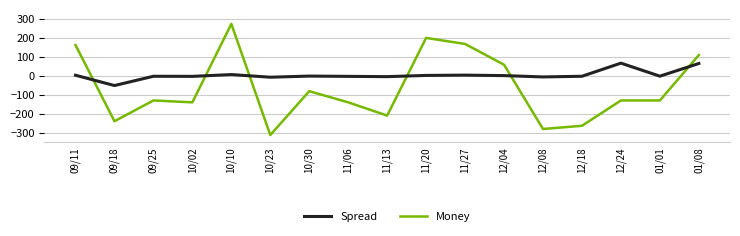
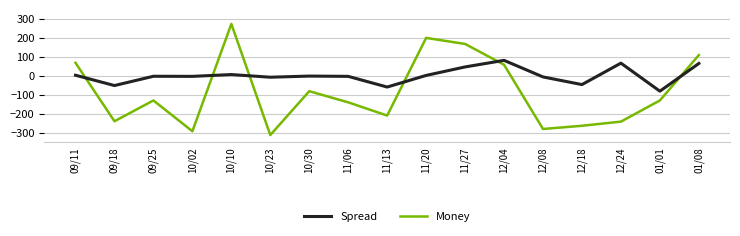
Money, 09/11: 160 -> 70
Money, 10/02: -140 -> -290
Spread, 11/13: 0 -> -60
Spread, 11/27: 0 -> 50
Spread, 12/04: 0 -> 80
Spread, 12/18: 0 -> -50
Money, 12/24: -130 -> -240
Spread, 01/01: 0 -> -80
